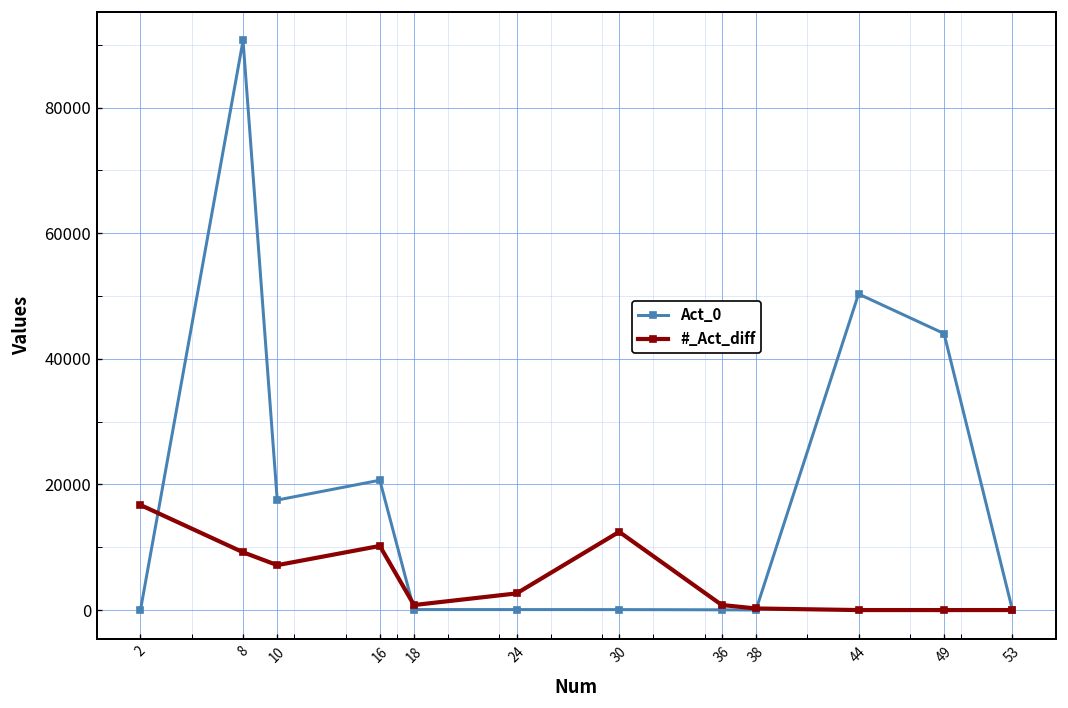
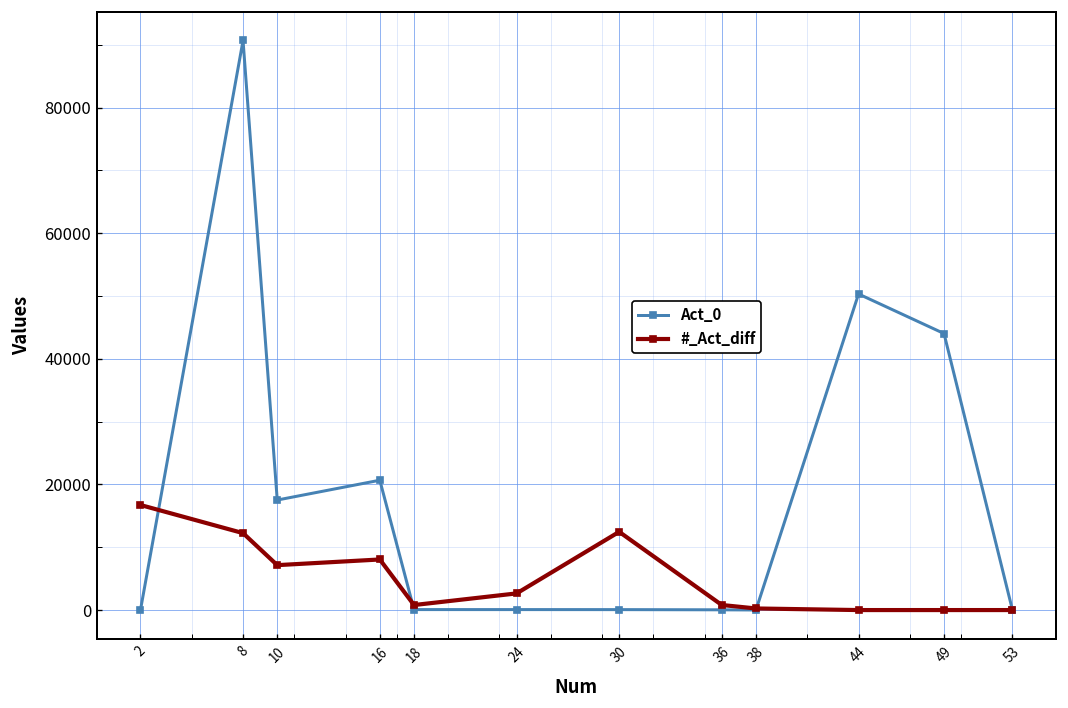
#_Act_diff, 8: 9000 -> 12000
#_Act_diff, 16: 10000 -> 8000
